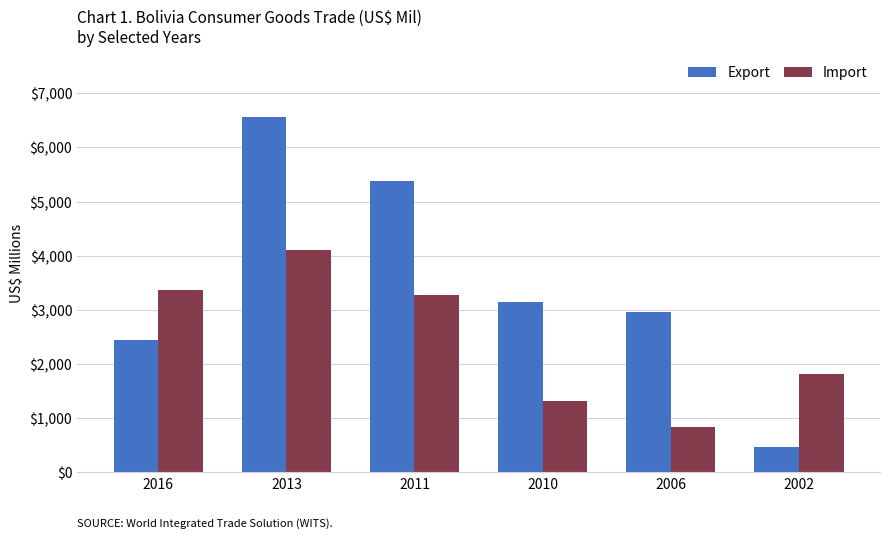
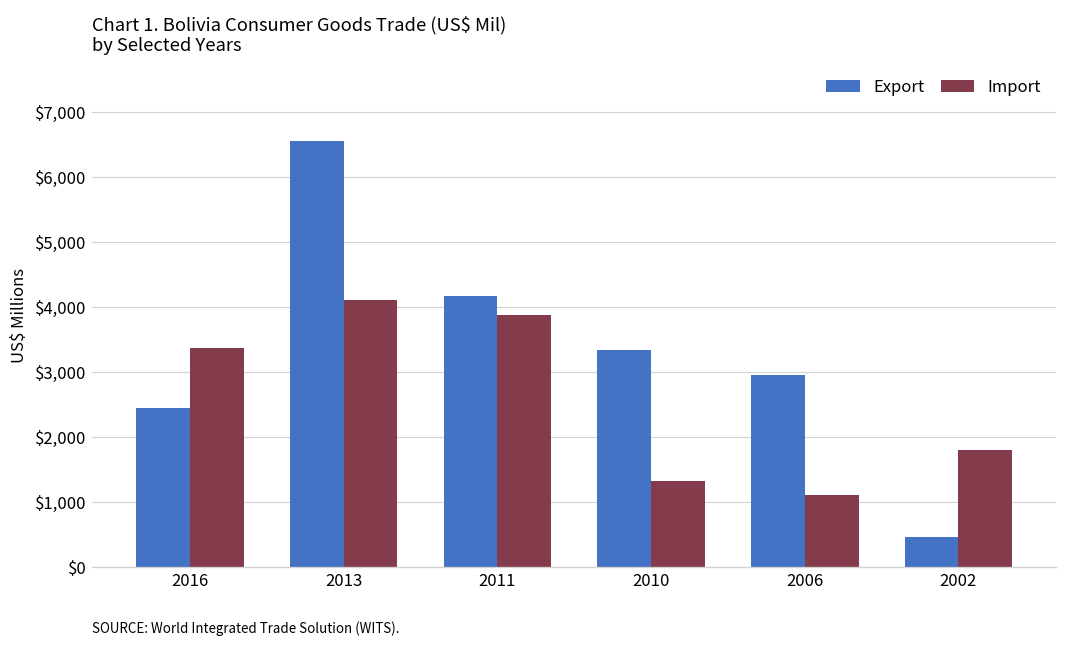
Export, 2011: $5,400 -> $4,200
Import, 2011: $3,300 -> $3,900
Export, 2010: $3,200 -> $3,300
Import, 2006: $800 -> $1,100
